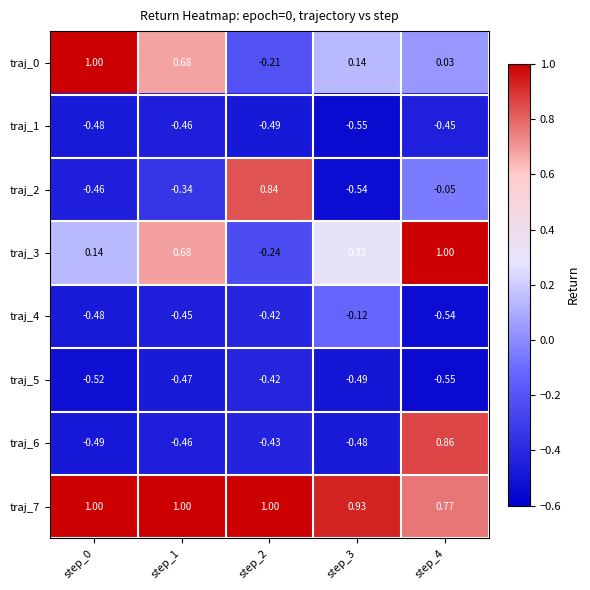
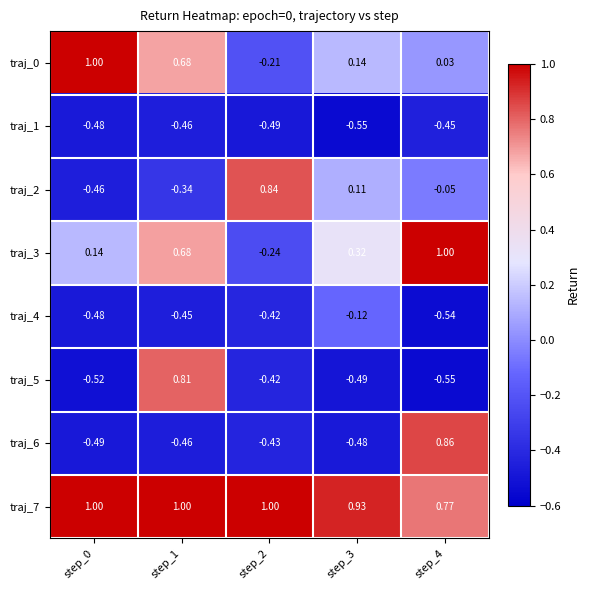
traj_2, step_3: -0.54 -> 0.11
traj_5, step_1: -0.47 -> 0.81
